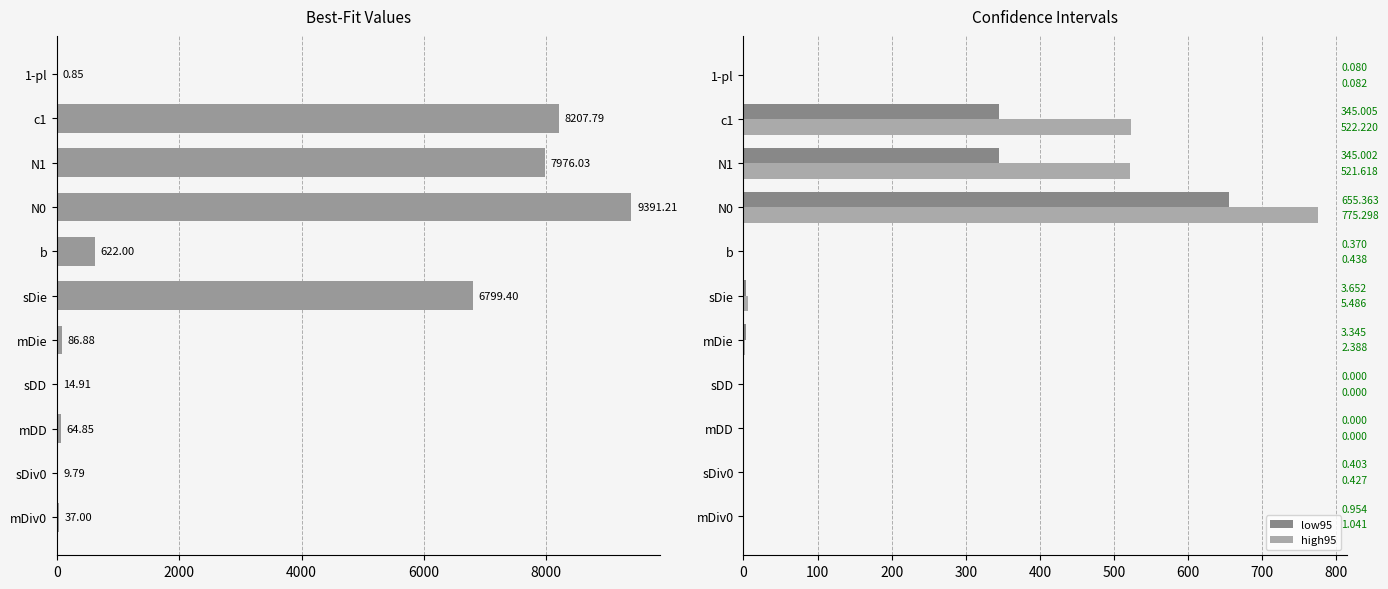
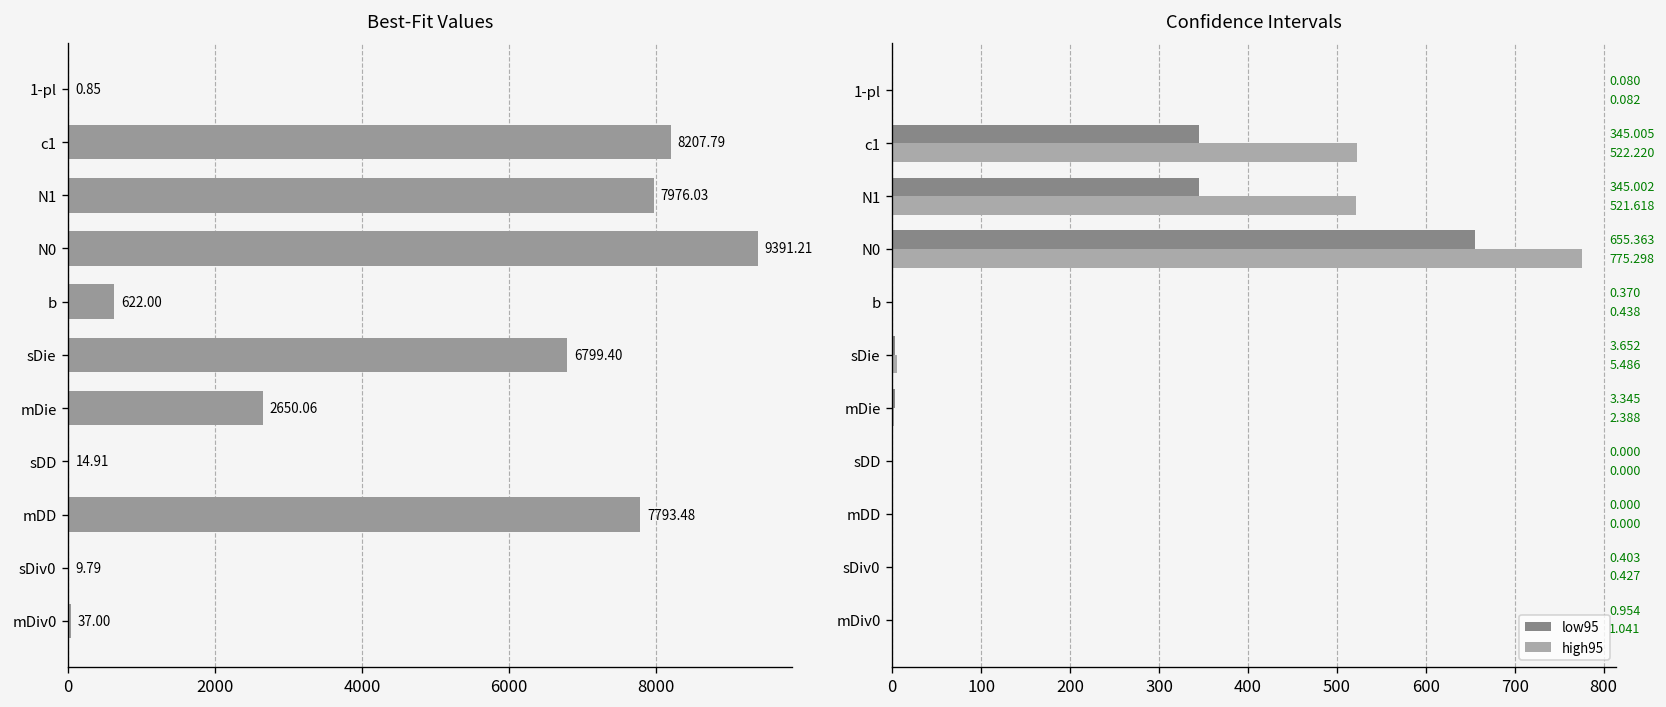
Best-Fit Values, mDie: 86.88 -> 2650.06
Best-Fit Values, mDD: 64.85 -> 7793.48
